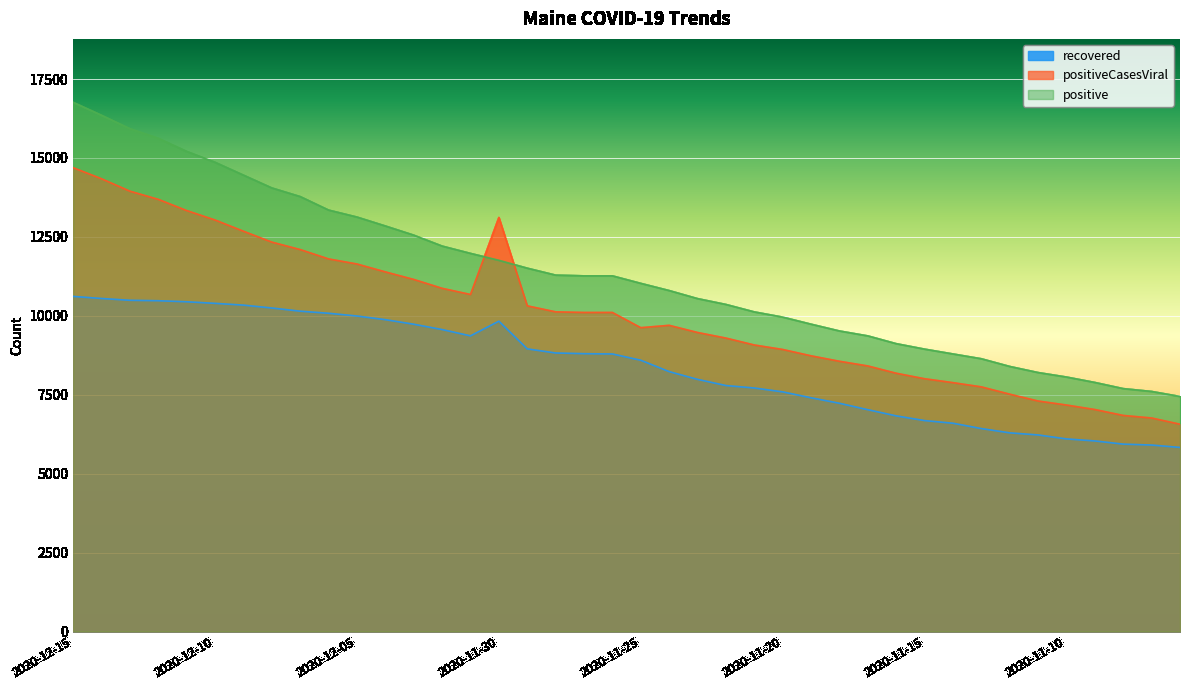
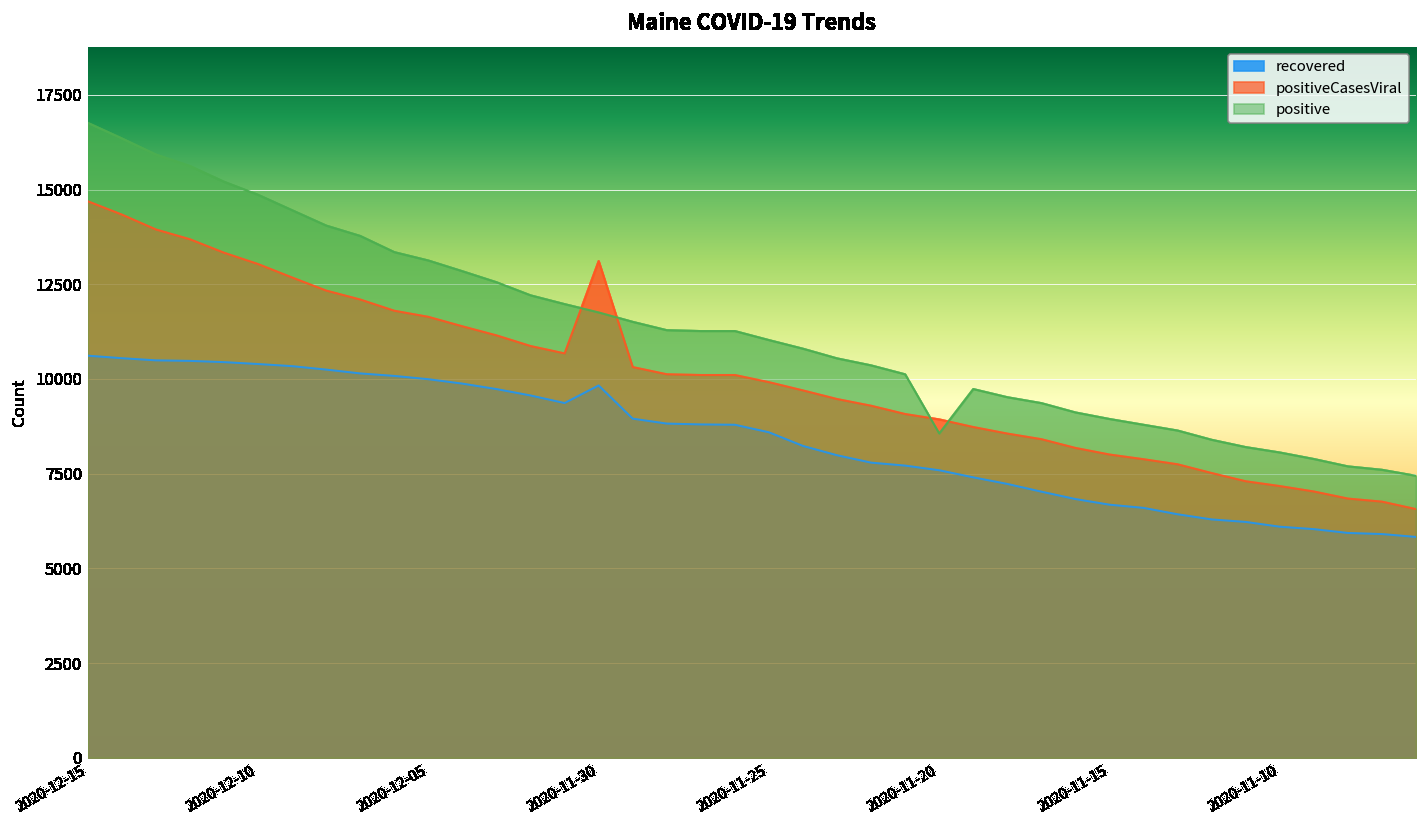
positiveCasesViral, 2020-11-25: 9600 -> 9900
positive, 2020-11-20: 10000 -> 8600
